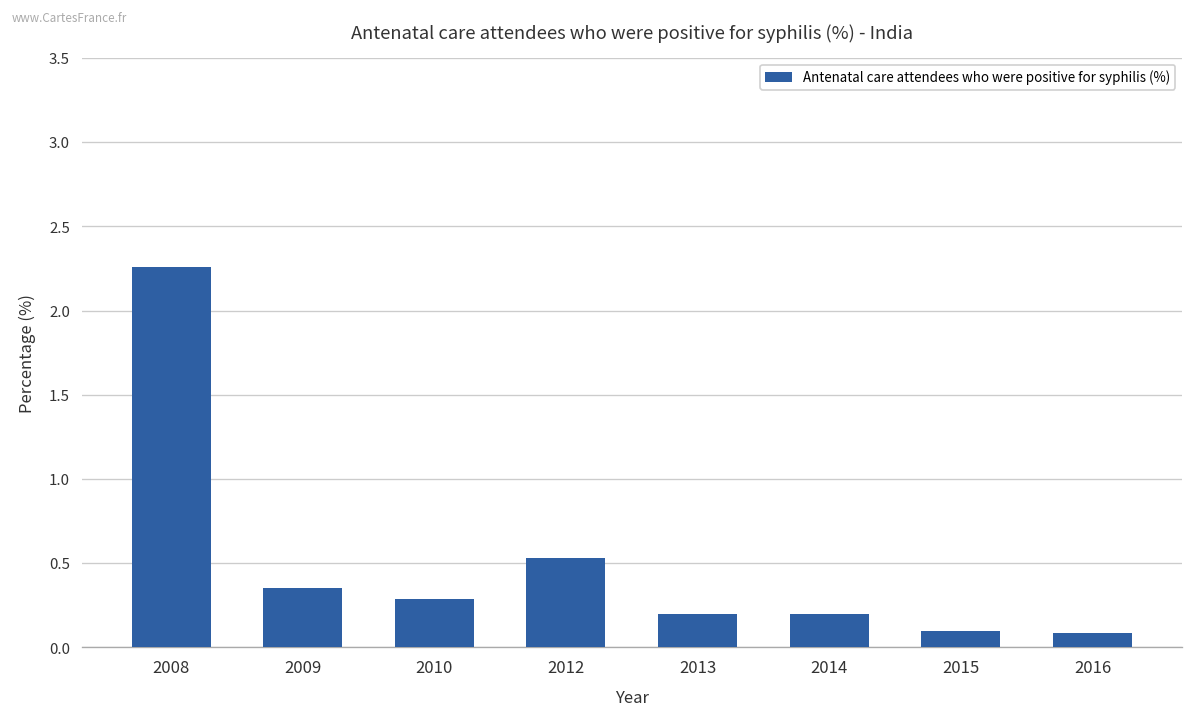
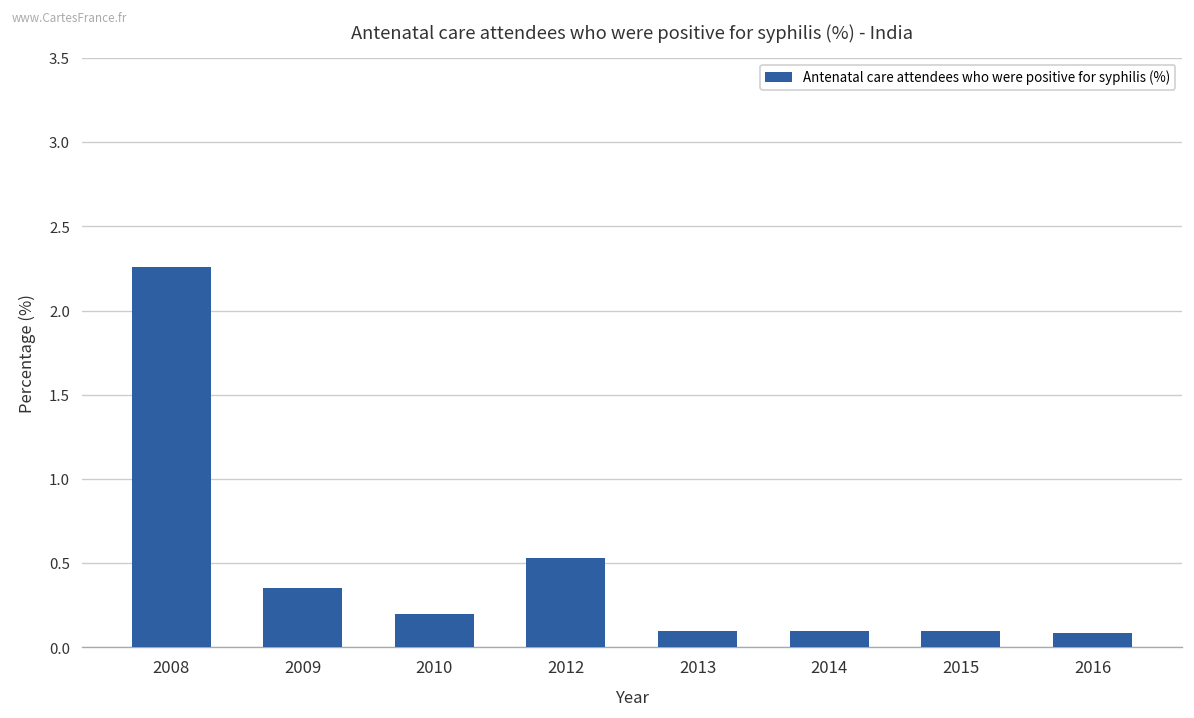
2010: 0.29 -> 0.20
2013: 0.2 -> 0.1
2014: 0.2 -> 0.1
